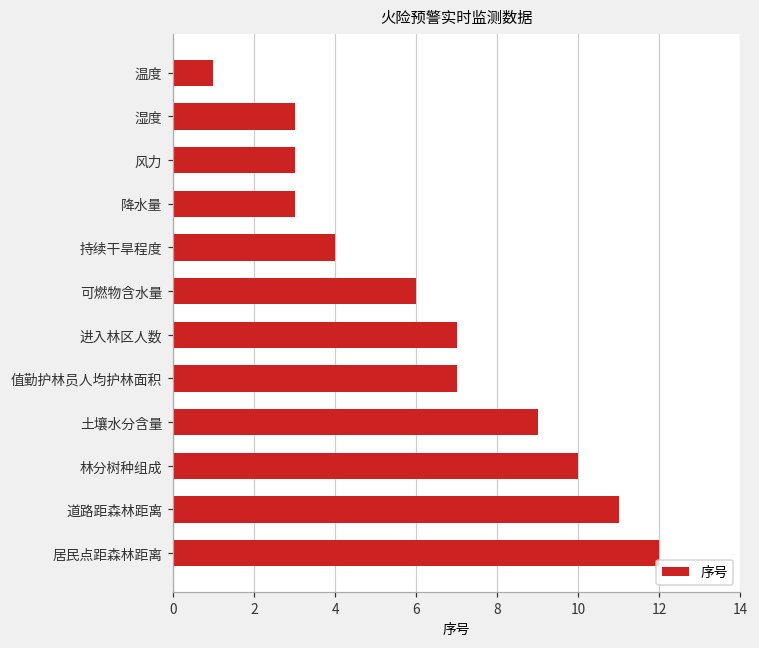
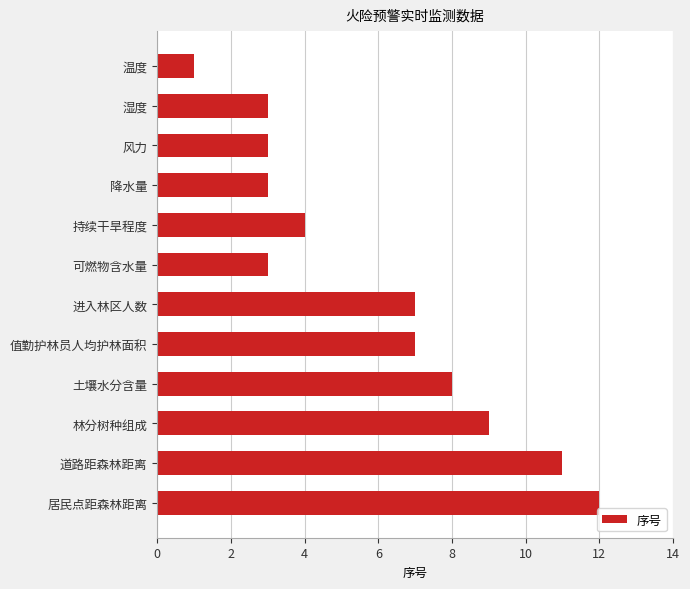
可燃物含水量: 6 -> 3
土壤水分含量: 9 -> 8
林分树种组成: 10 -> 9
